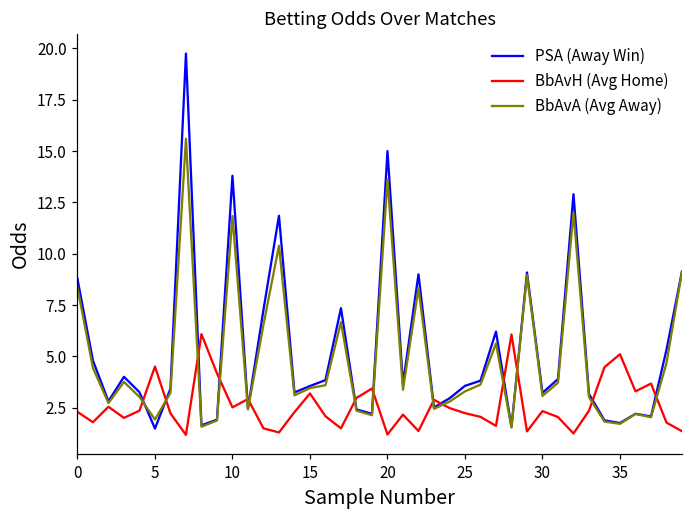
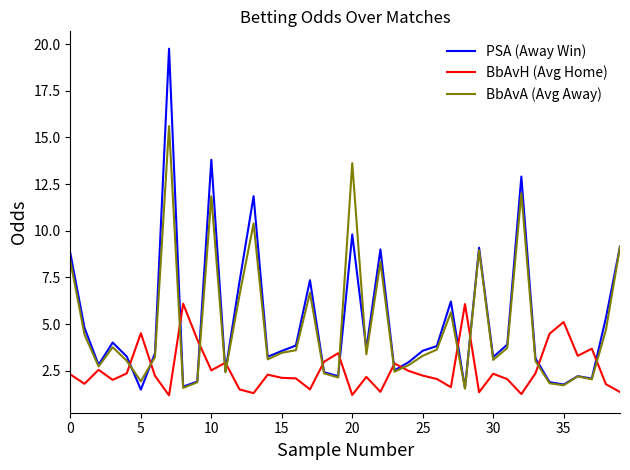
BbAvH (Avg Home), 15: 3.2 -> 2.1
PSA (Away Win), 20: 15.0 -> 9.8
